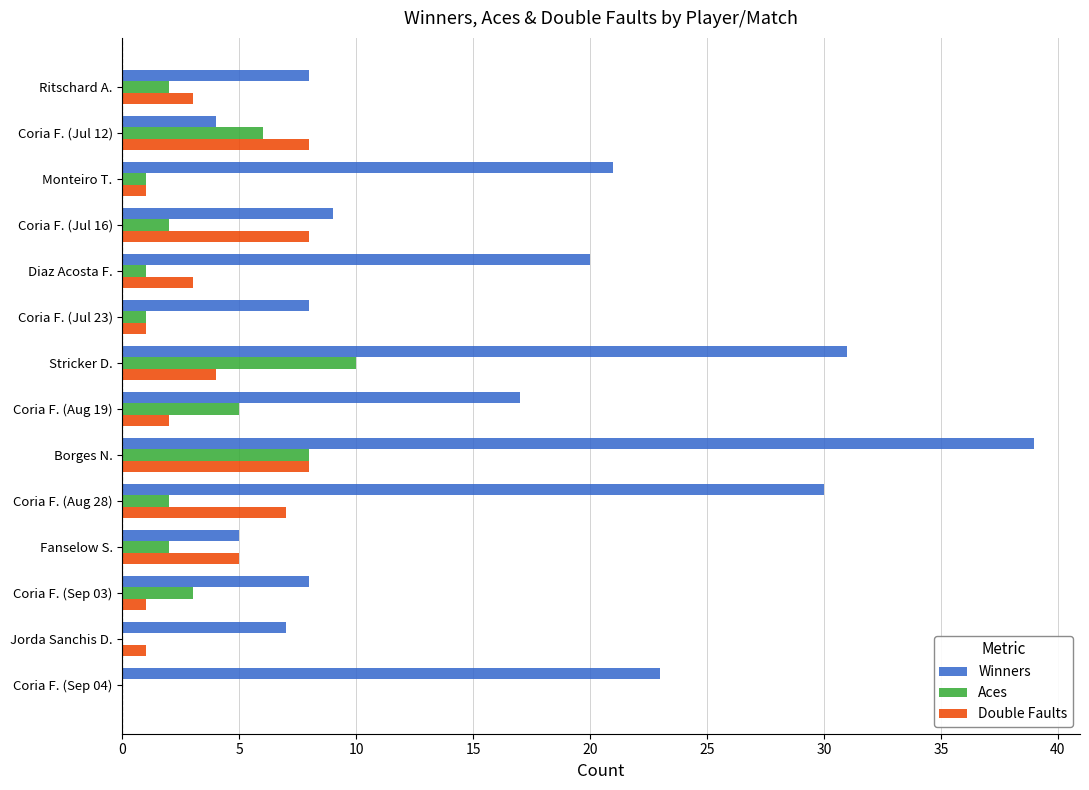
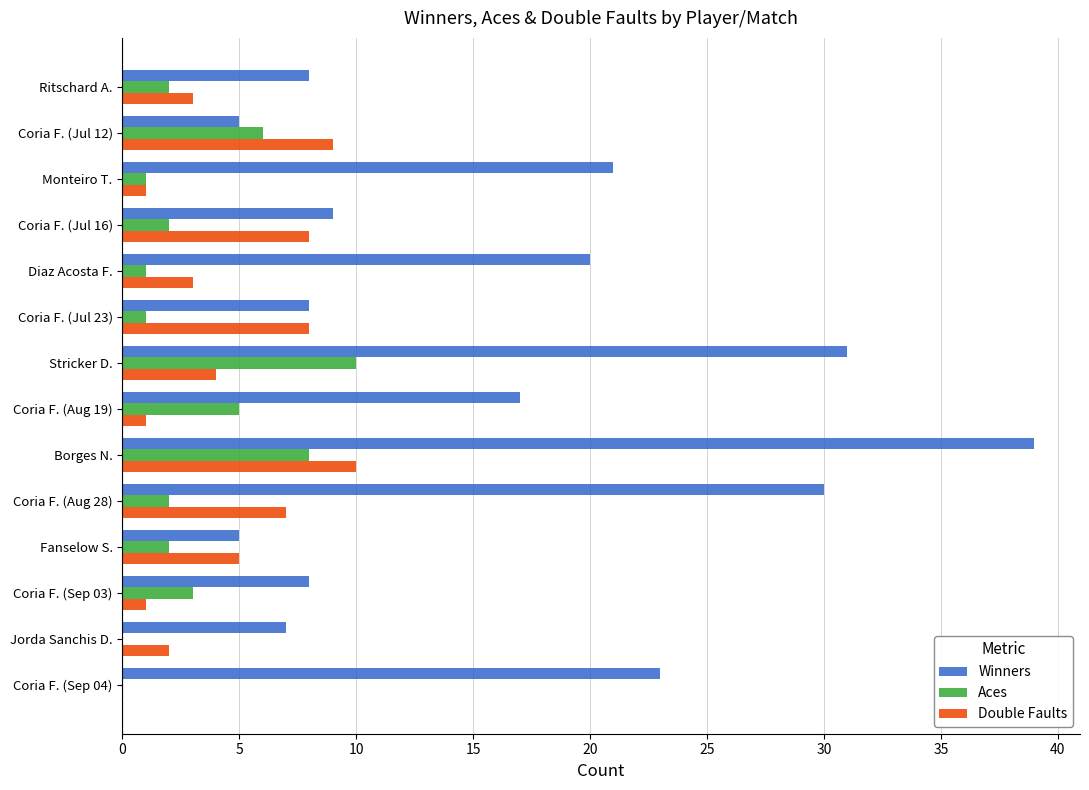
Winners, Coria F. (Jul 12): 4 -> 5
Double Faults, Coria F. (Jul 12): 8 -> 9
Double Faults, Coria F. (Jul 23): 1 -> 8
Double Faults, Coria F. (Aug 19): 2 -> 1
Double Faults, Borges N.: 8 -> 10
Double Faults, Jorda Sanchis D.: 1 -> 2
